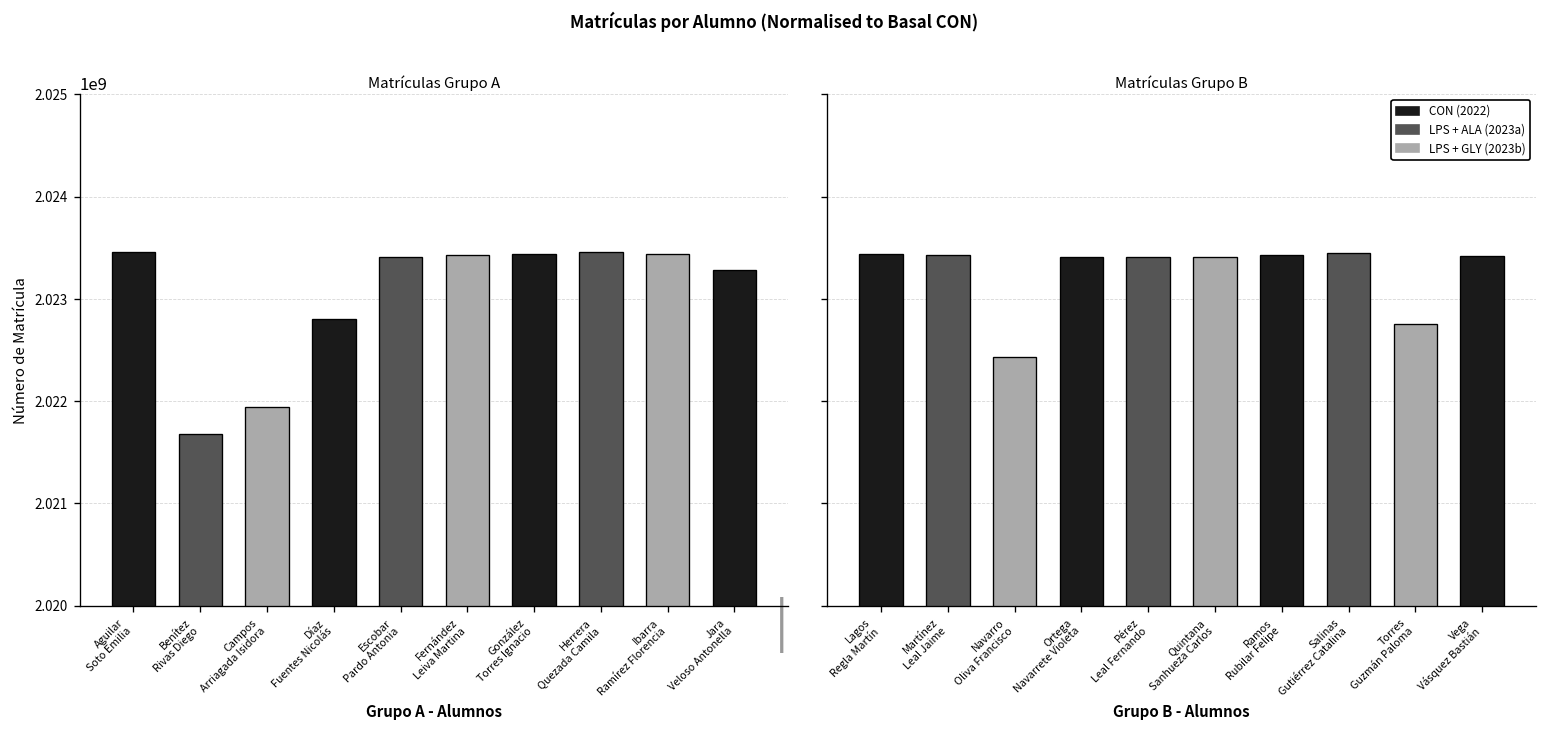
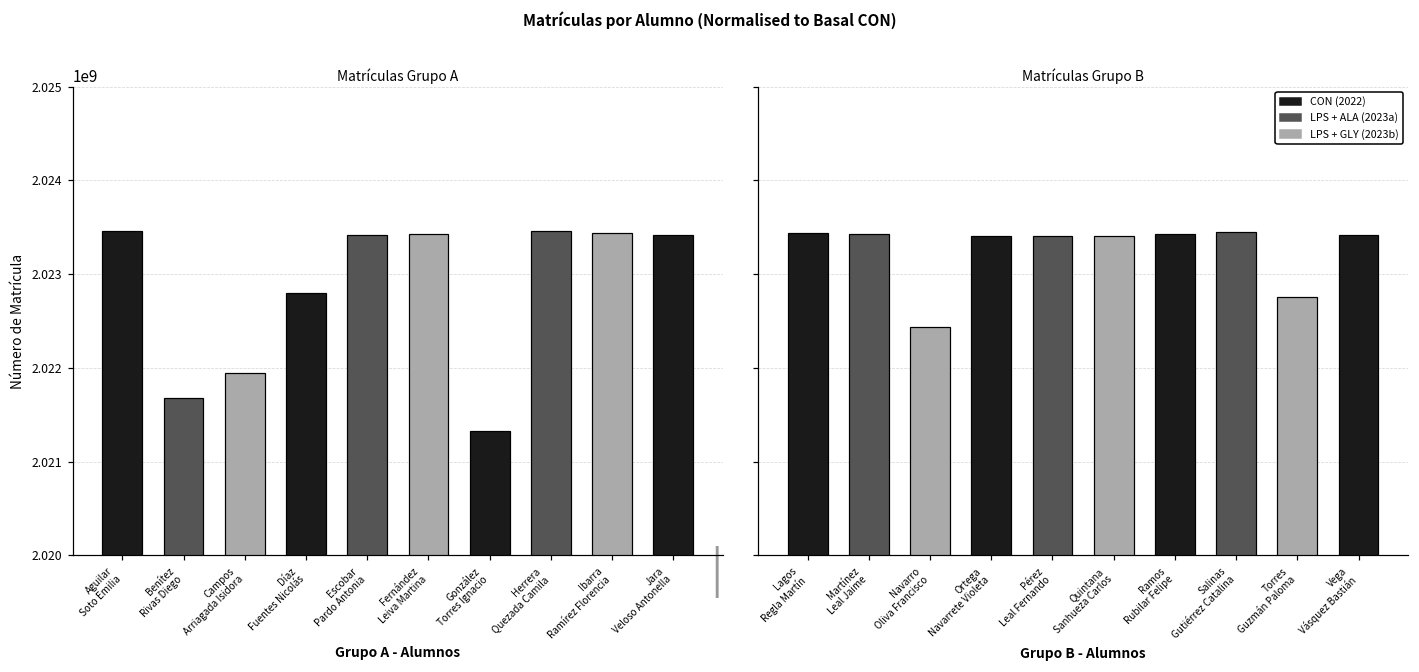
Matrículas Grupo A, González Torres Ignacio: 2023400000 -> 2021300000
Matrículas Grupo A, Jara Veloso Antonella: 2023300000 -> 2023400000
